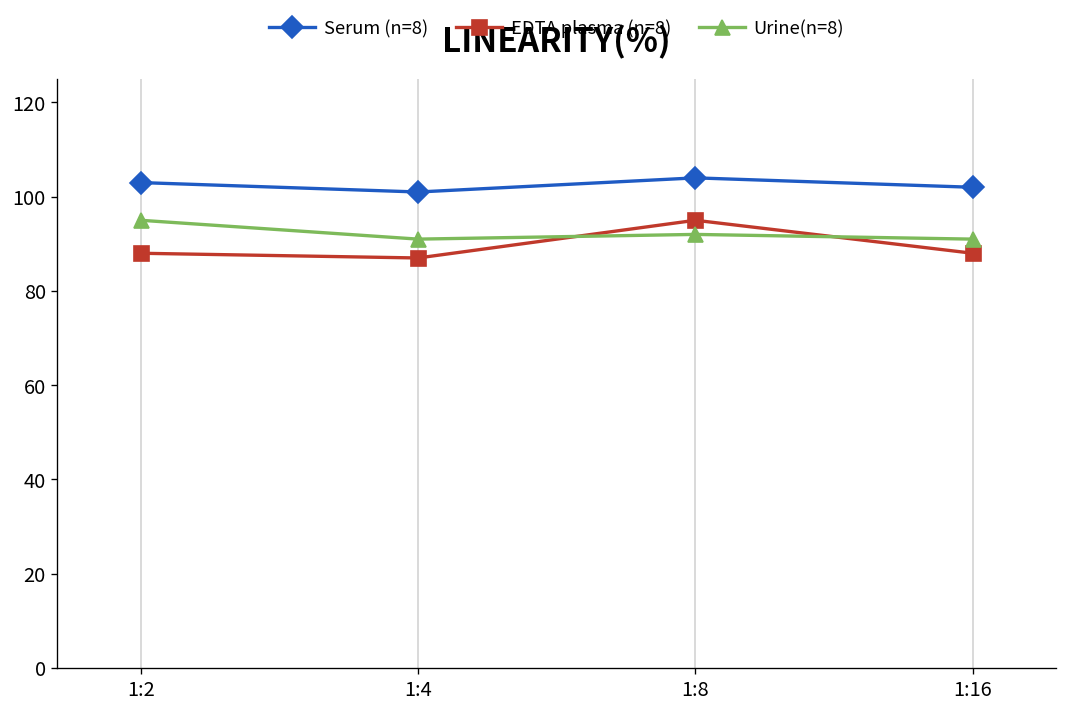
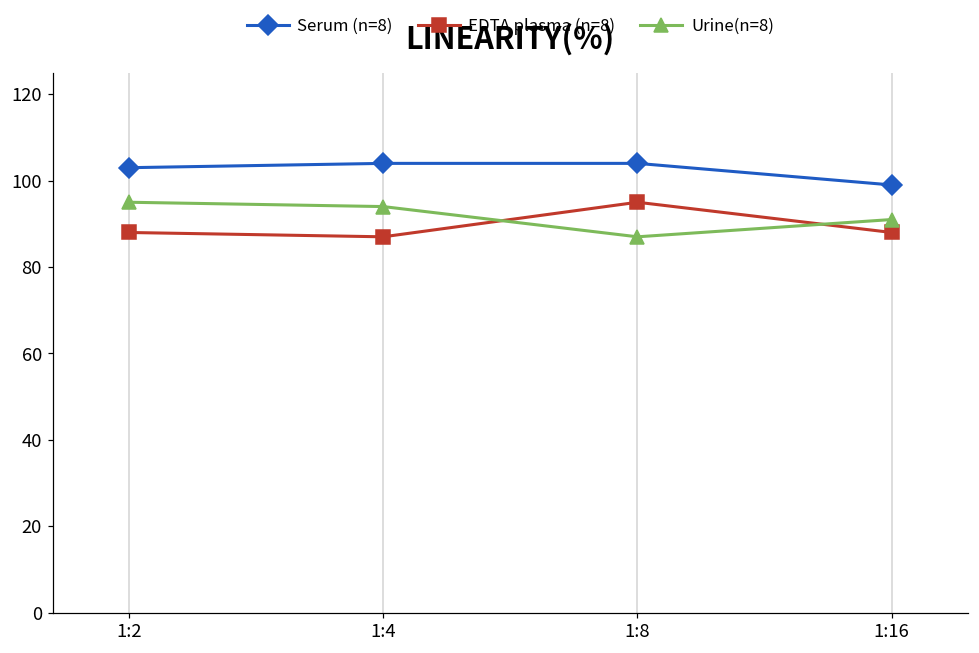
Serum (n=8), 1:4: 101 -> 104
Urine(n=8), 1:4: 91 -> 94
Urine(n=8), 1:8: 92 -> 87
Serum (n=8), 1:16: 102 -> 99
